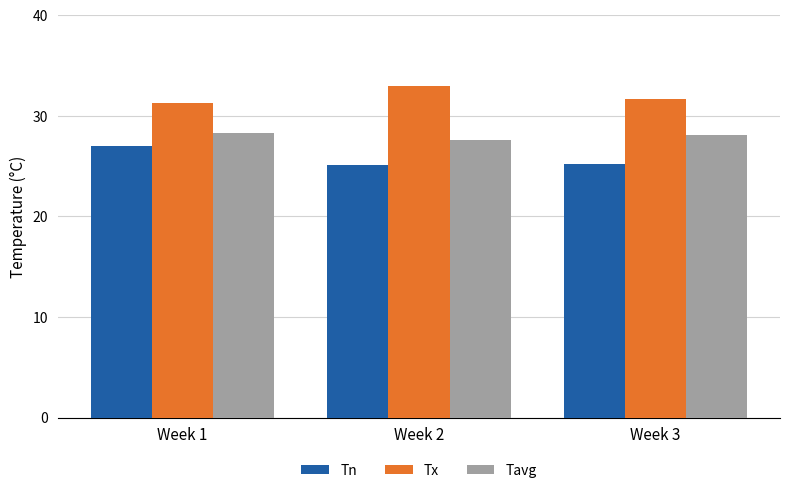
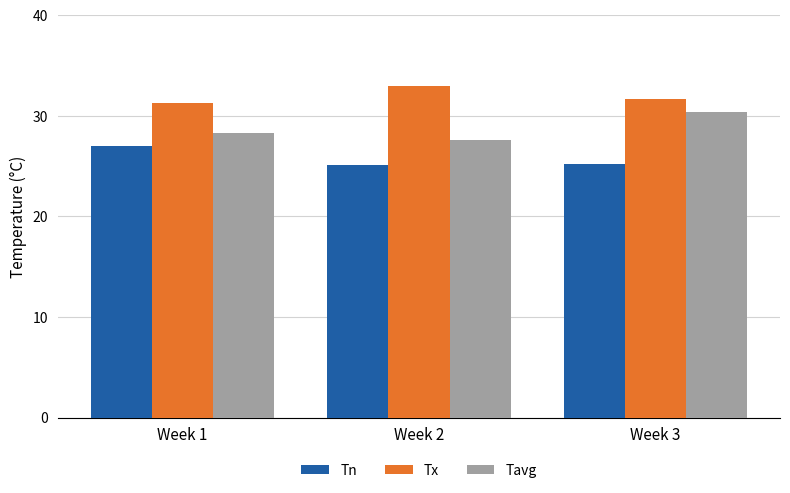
Tavg, Week 3: 28.1 -> 30.4
